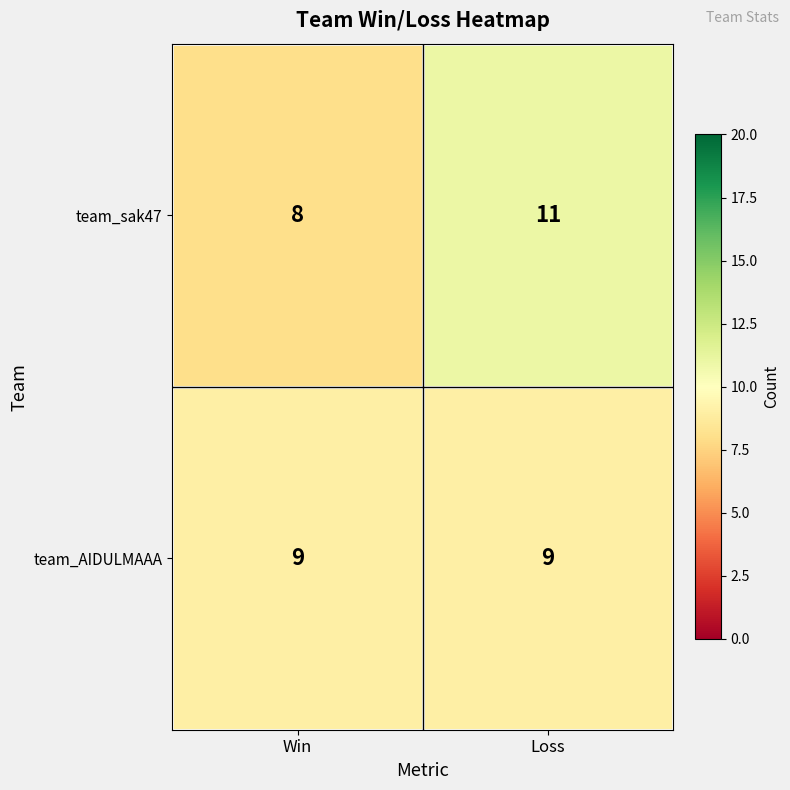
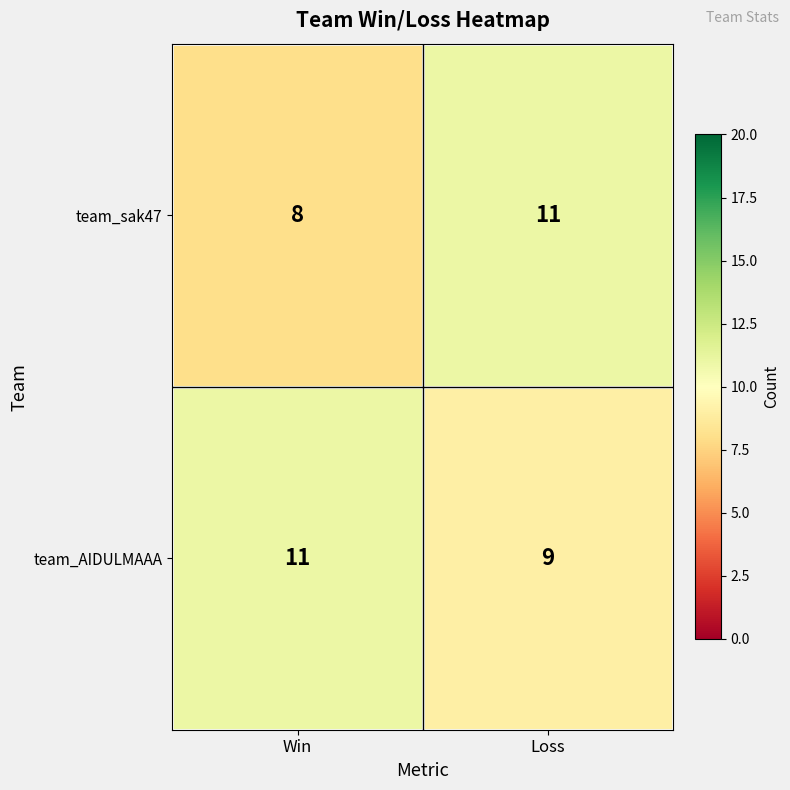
team_AIDULMAAA, Win: 9 -> 11
